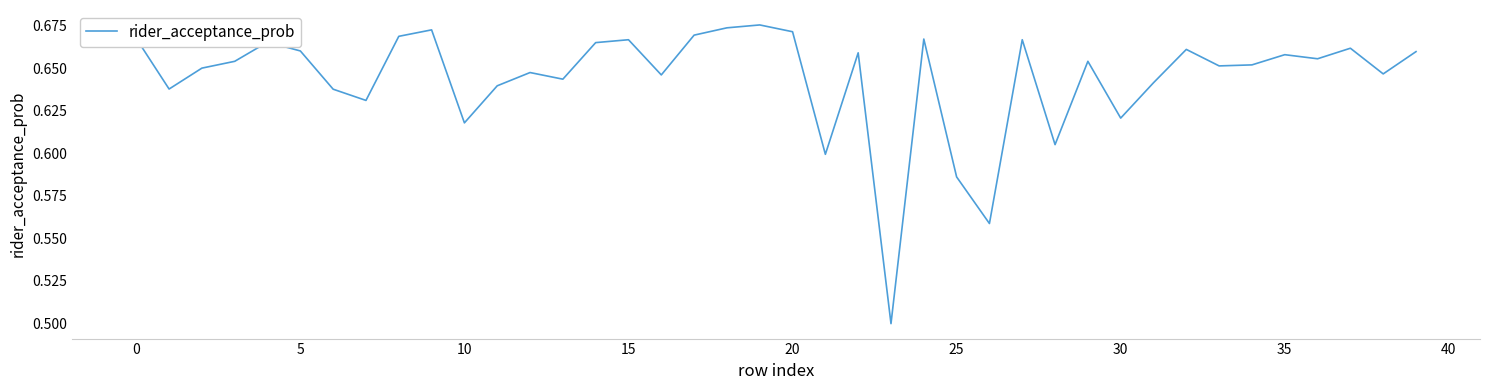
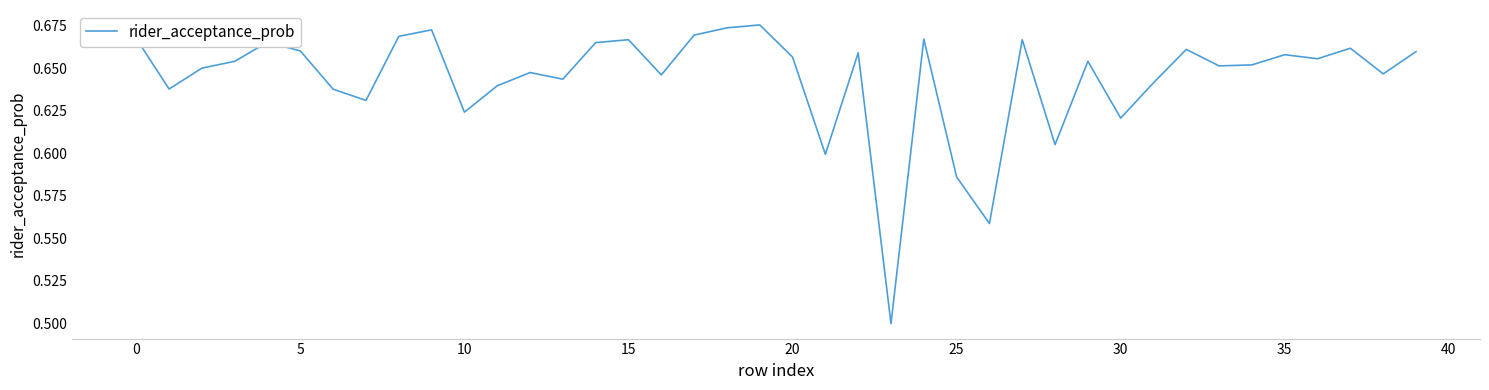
10: 0.618 -> 0.624
20: 0.672 -> 0.657
